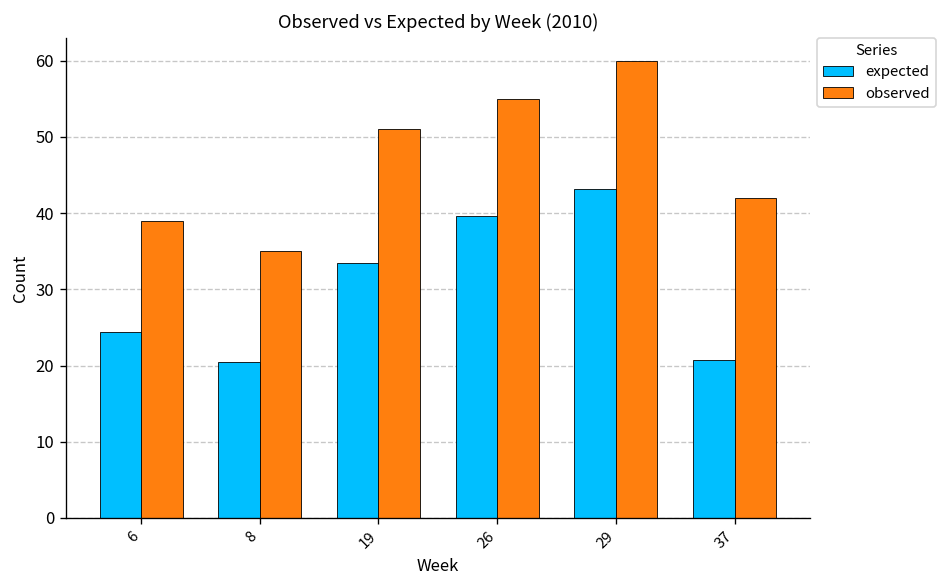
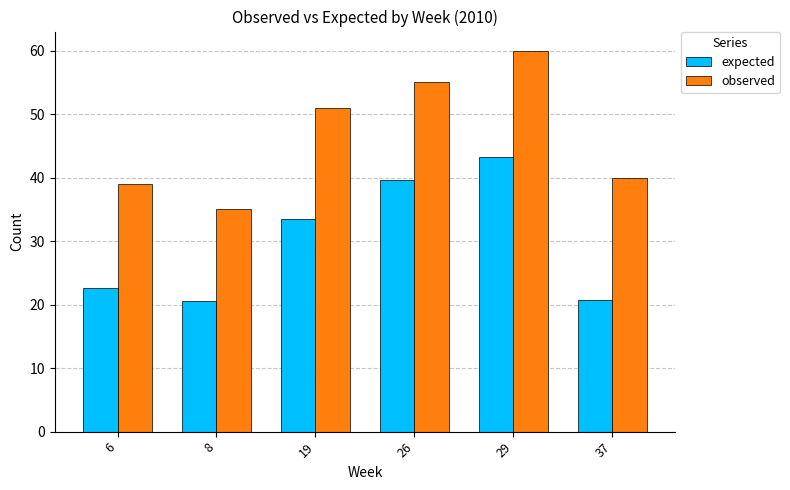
expected, 6: 24 -> 23
observed, 37: 42 -> 40
